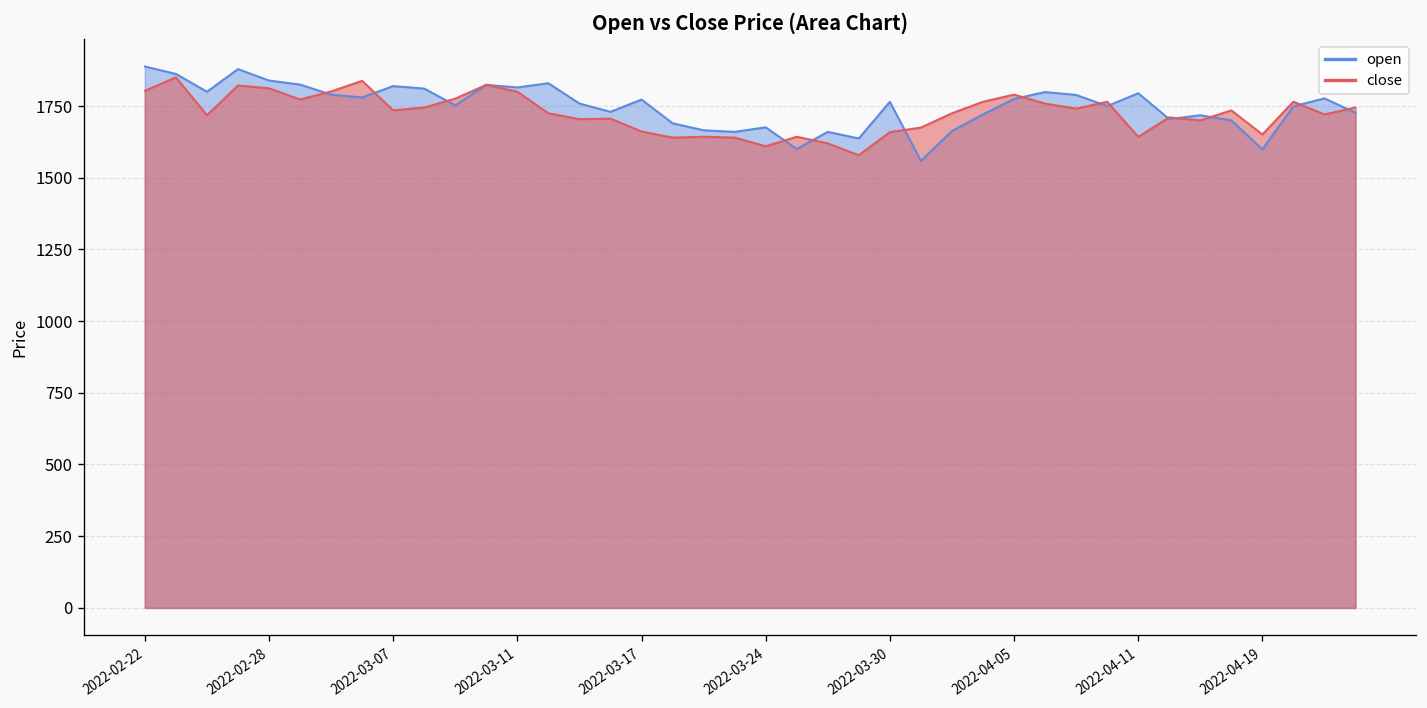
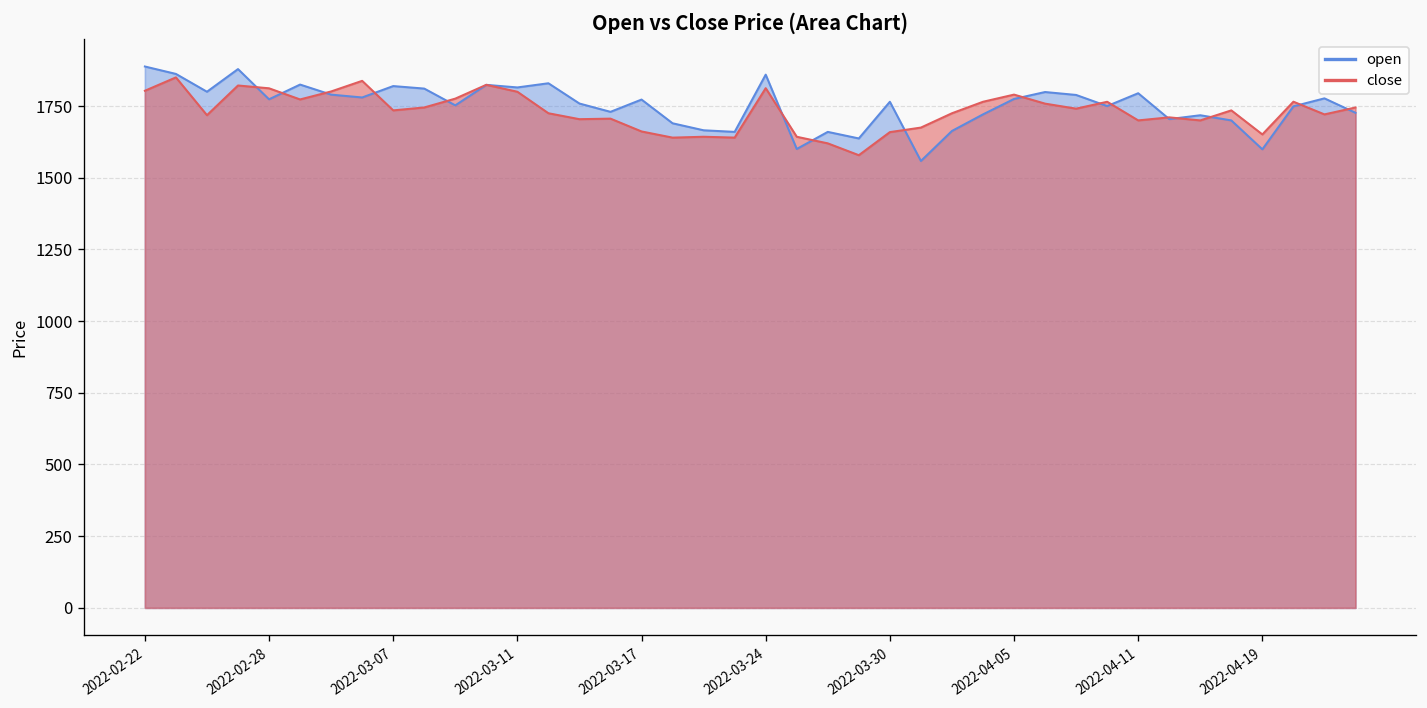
open, 2022-02-28: 1840 -> 1770
open, 2022-03-24: 1680 -> 1860
close, 2022-03-24: 1610 -> 1810
close, 2022-04-11: 1640 -> 1700
